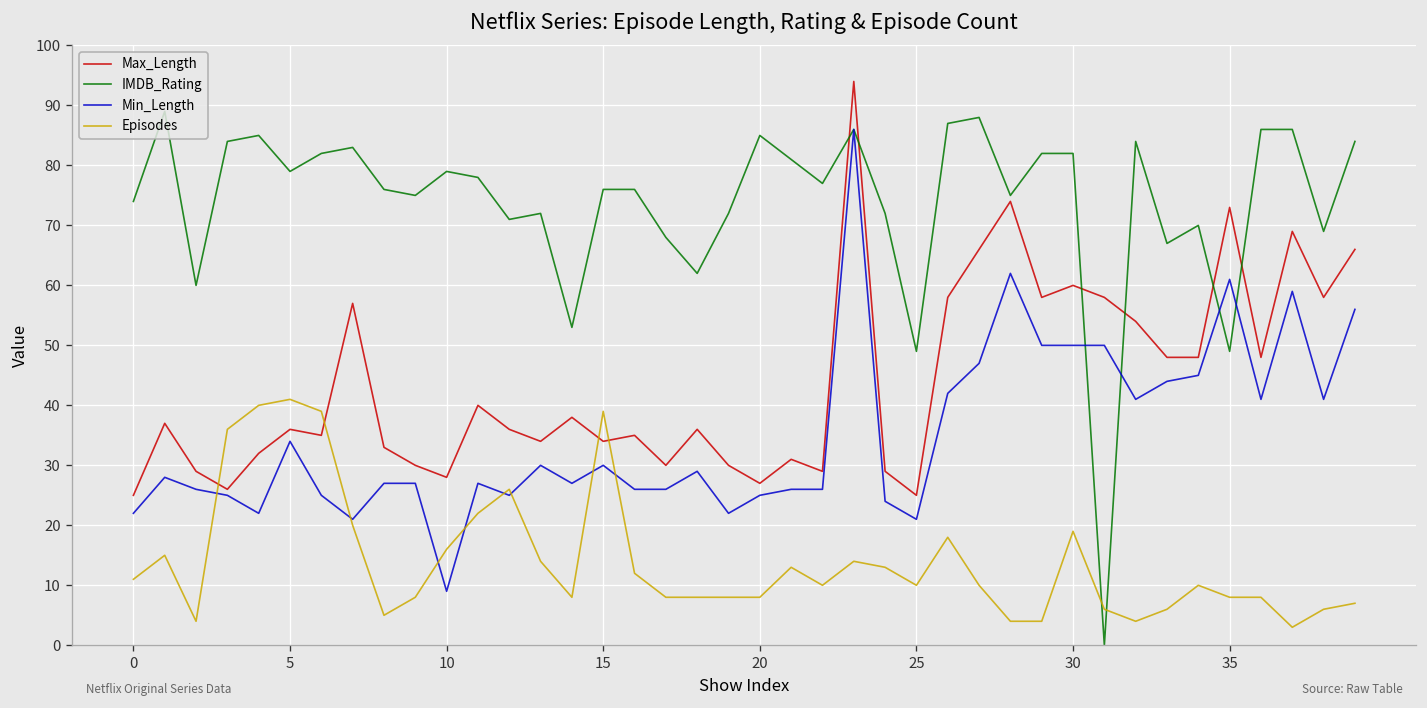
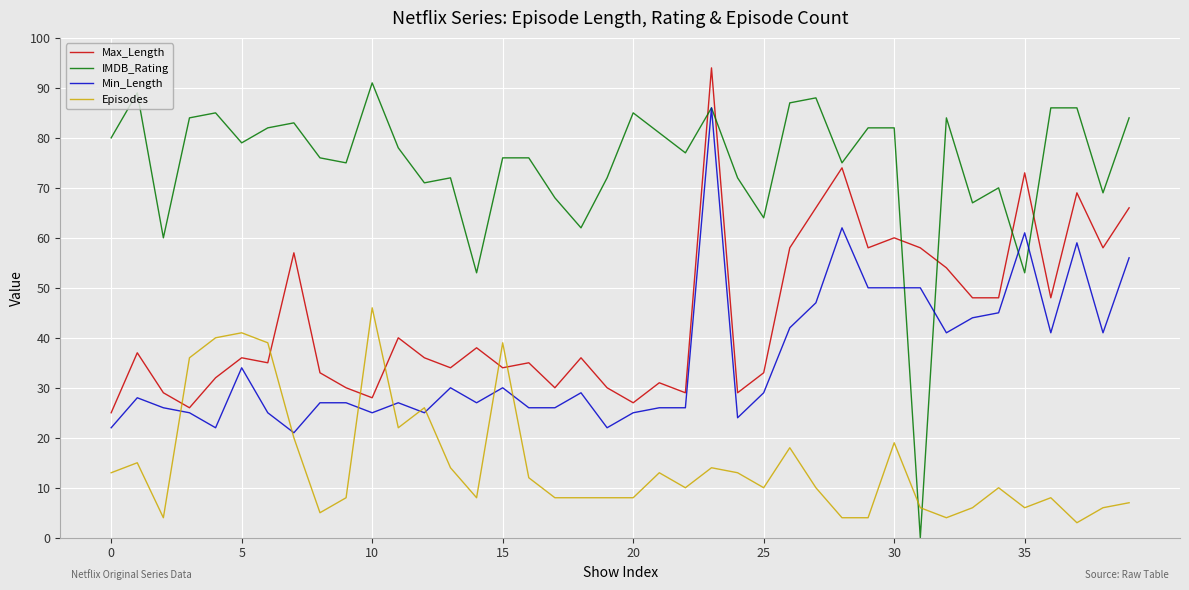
IMDB_Rating, 0: 74 -> 80
Episodes, 0: 11 -> 13
IMDB_Rating, 10: 79 -> 91
Min_Length, 10: 9 -> 25
Episodes, 10: 16 -> 46
Max_Length, 25: 25 -> 33
IMDB_Rating, 25: 49 -> 64
Min_Length, 25: 21 -> 29
IMDB_Rating, 35: 49 -> 53
Episodes, 35: 8 -> 6
